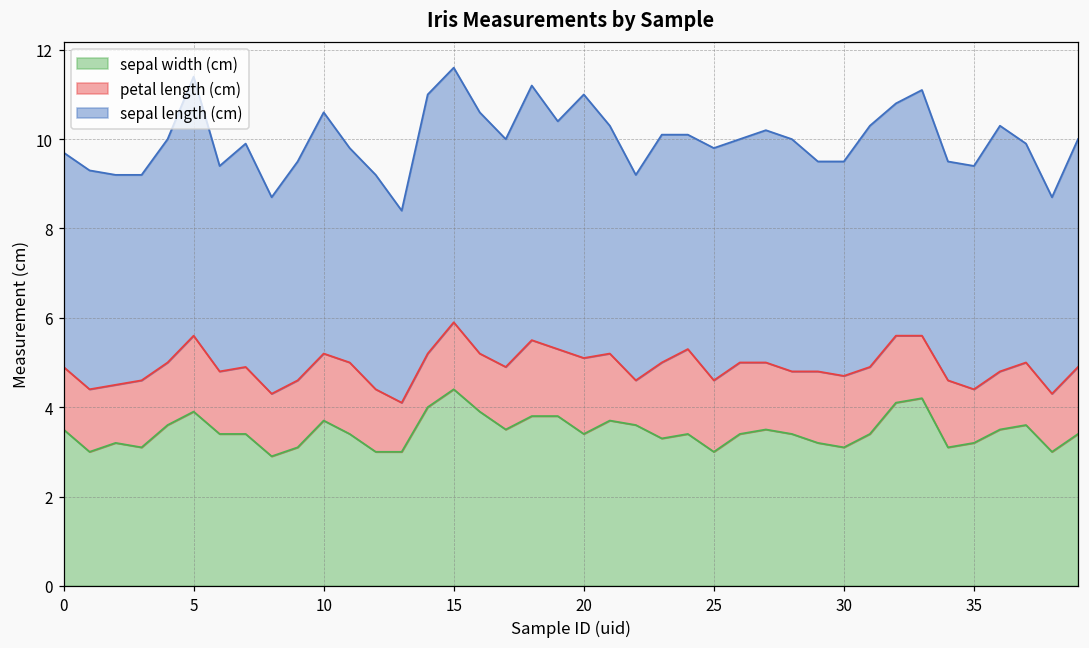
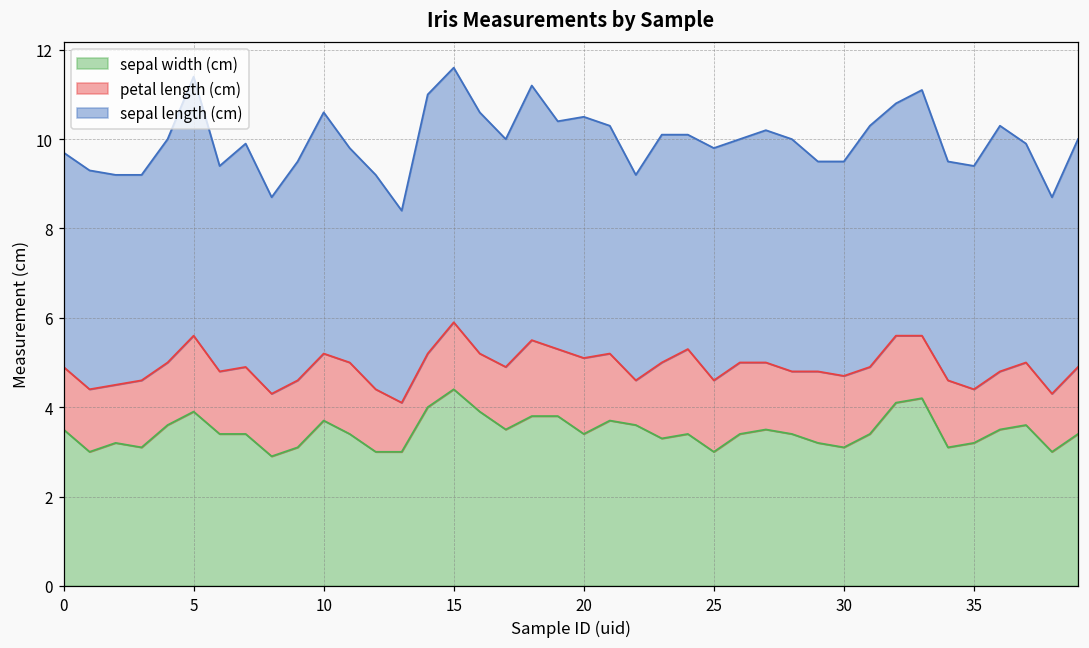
sepal length (cm), 20: 5.9 -> 5.4
